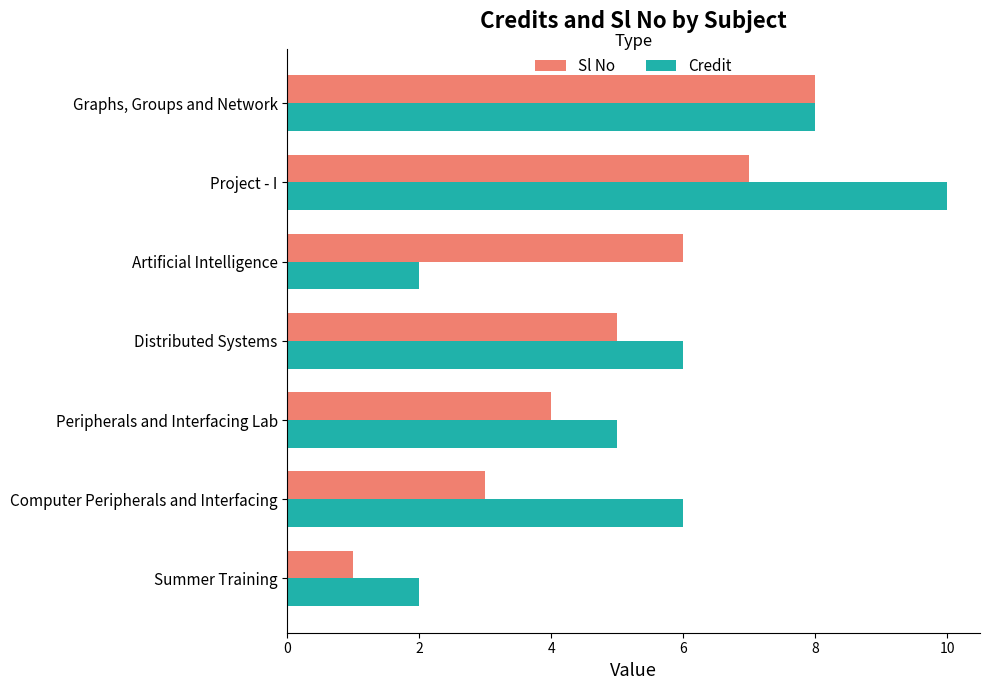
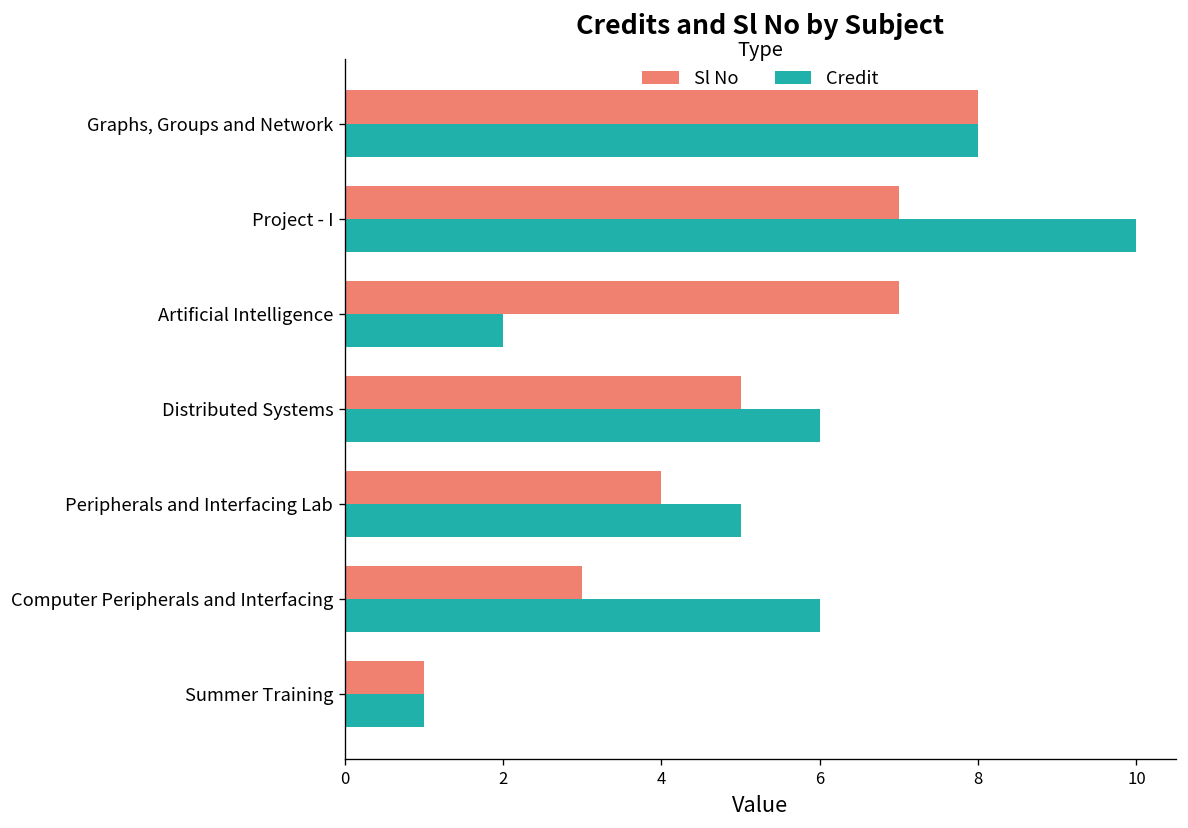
Sl No, Artificial Intelligence: 6 -> 7
Credit, Summer Training: 2 -> 1
